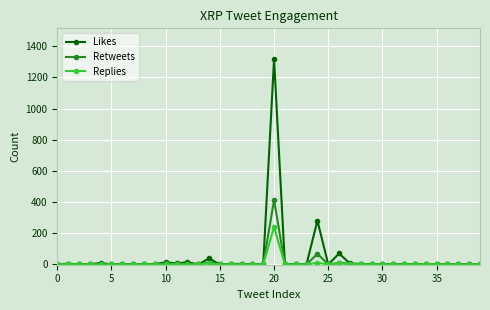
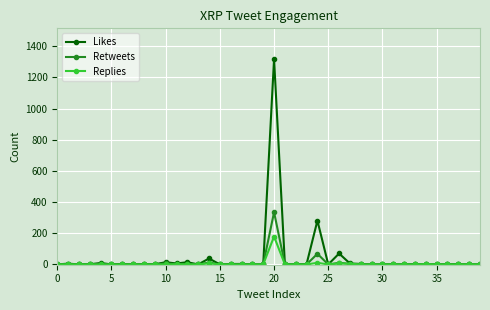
Retweets, 20: 410 -> 340
Replies, 20: 240 -> 180
